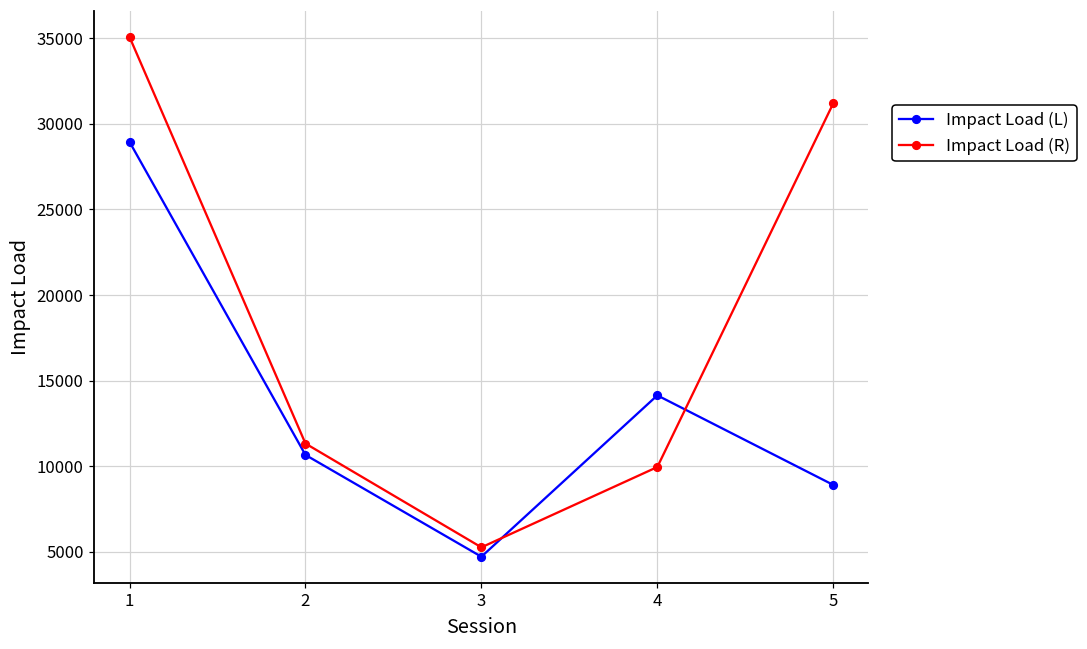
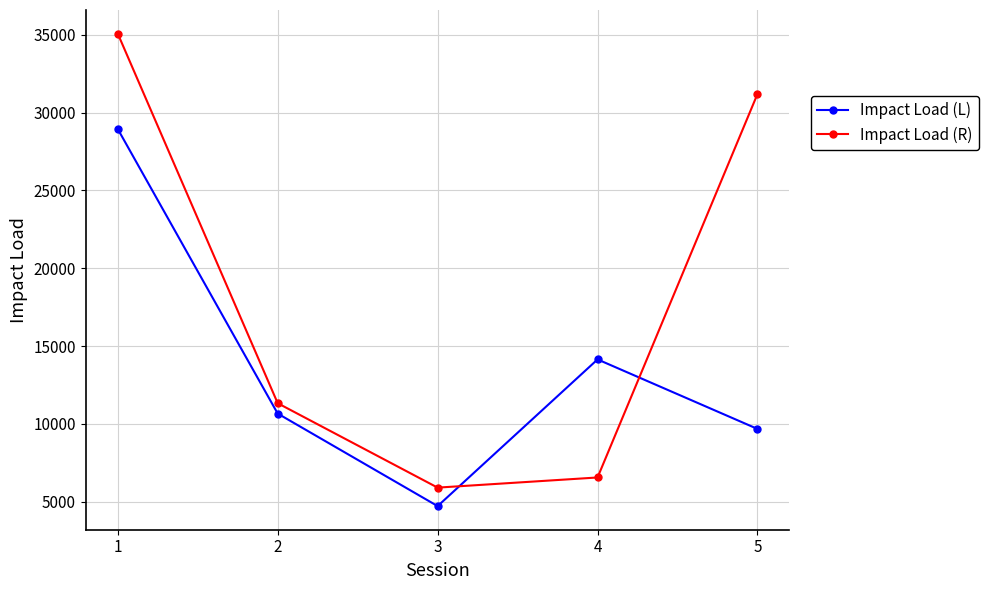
Impact Load (R), 3: 5300 -> 5900
Impact Load (R), 4: 10000 -> 6600
Impact Load (L), 5: 8900 -> 9700
